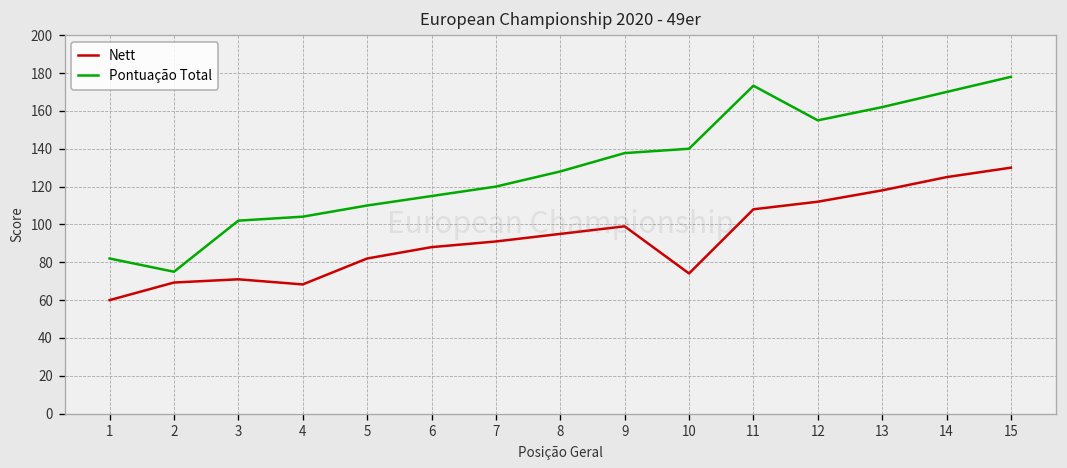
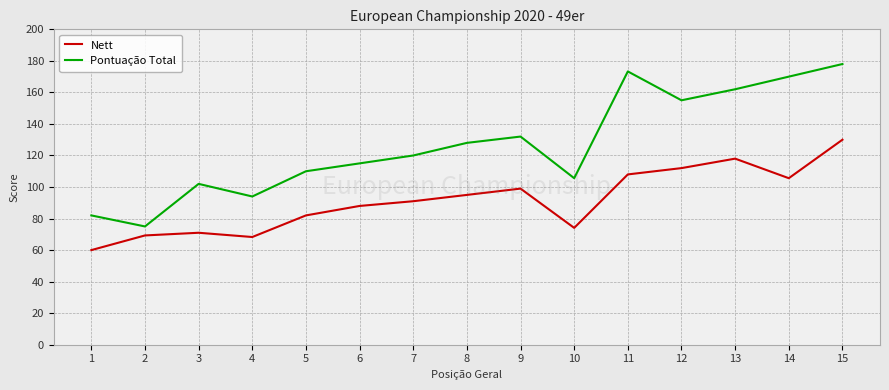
Pontuação Total, 4: 104 -> 94
Pontuação Total, 9: 138 -> 132
Pontuação Total, 10: 140 -> 106
Nett, 14: 125 -> 106
